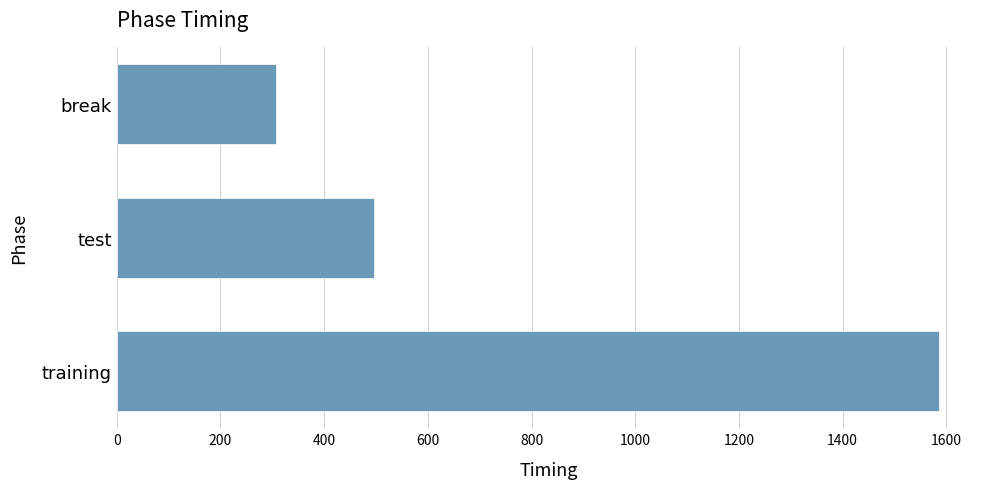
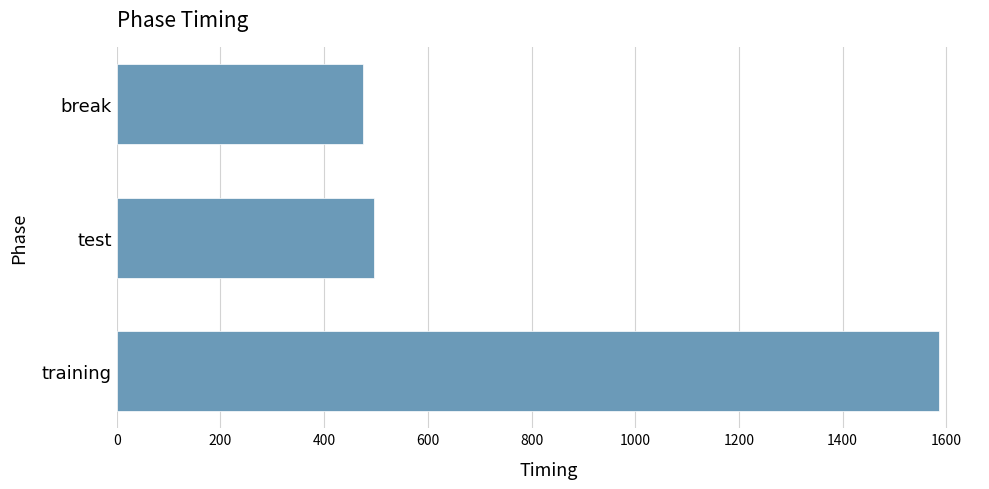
break: 310 -> 480
